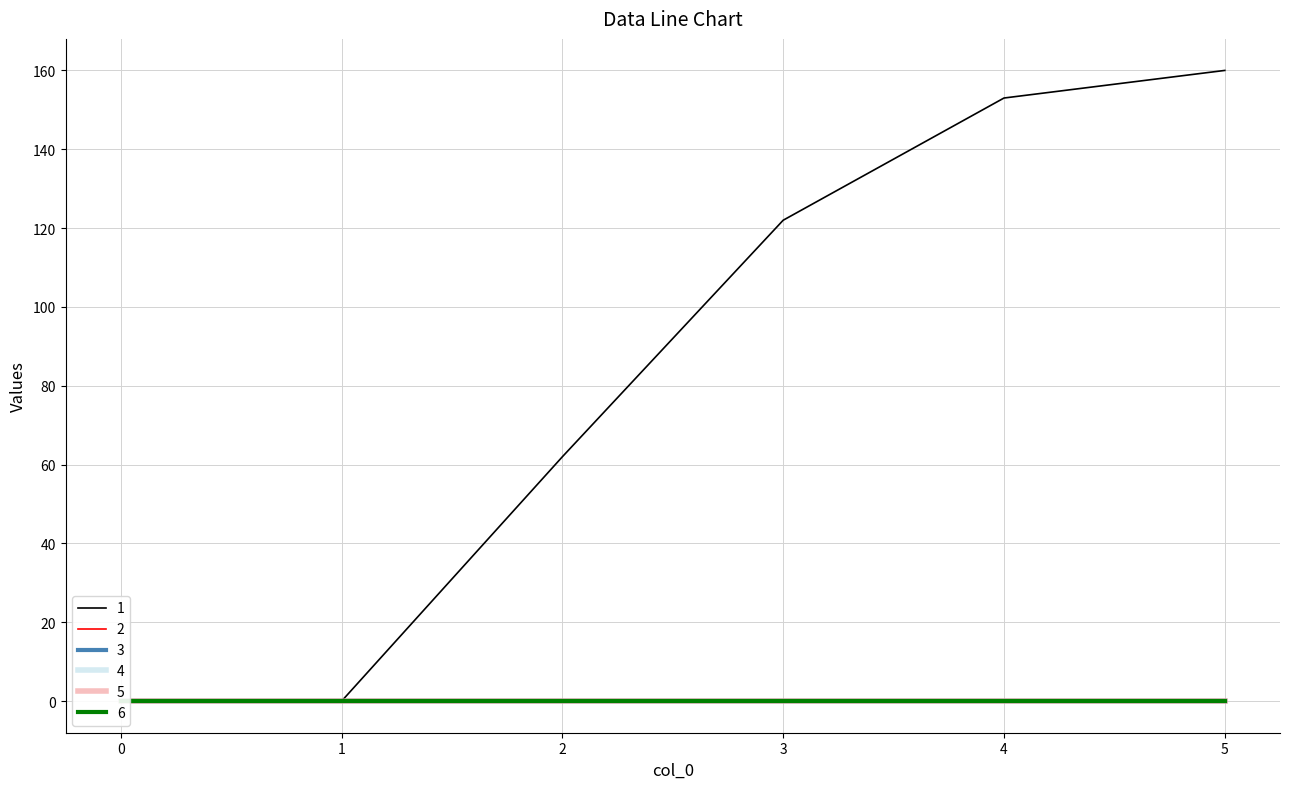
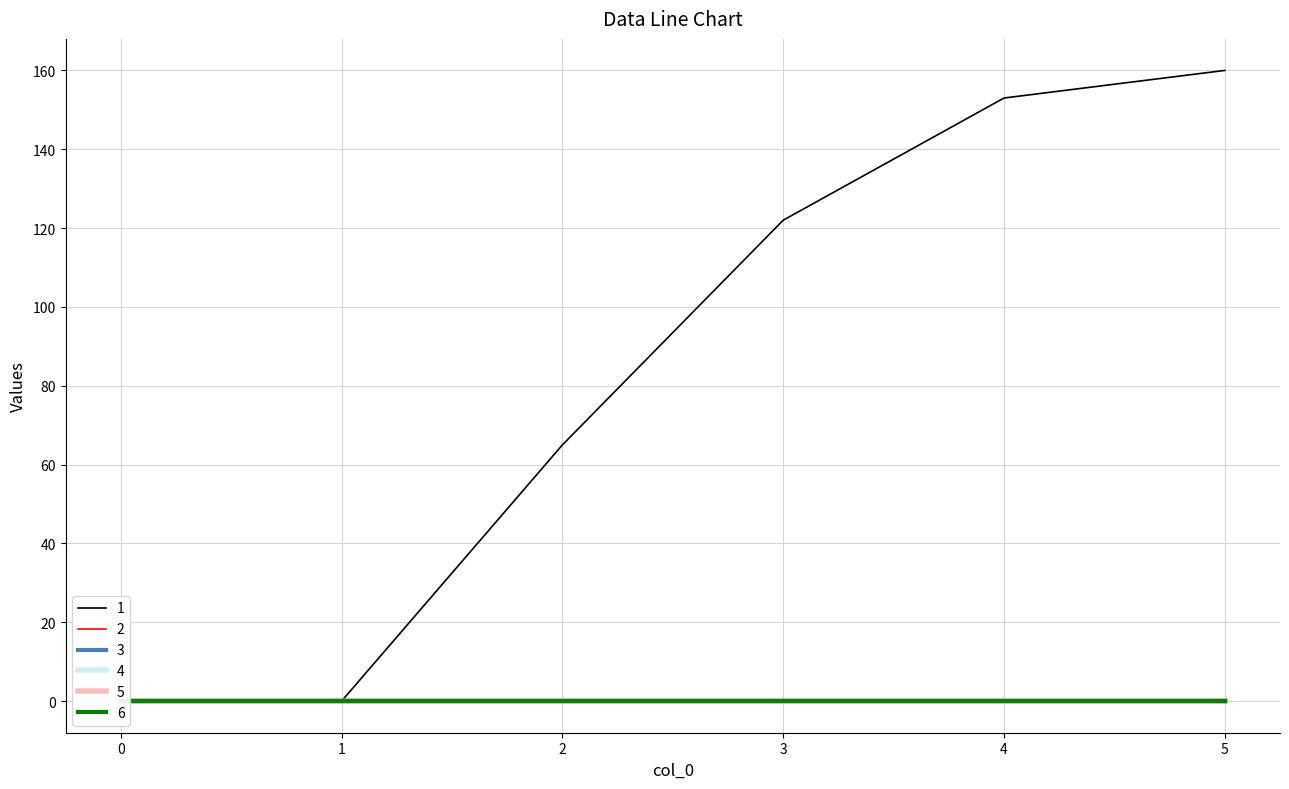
1, 2: 62 -> 65
